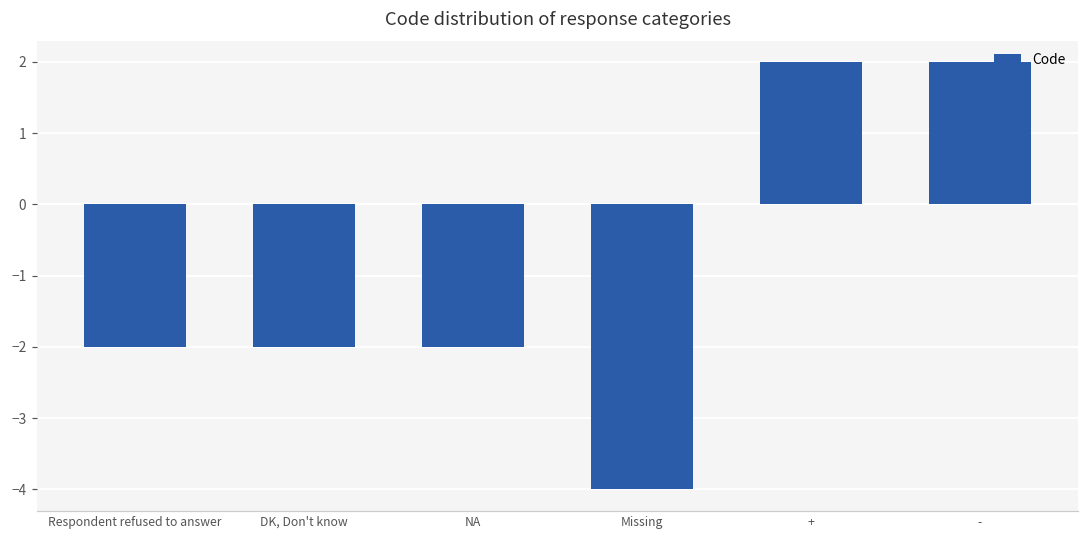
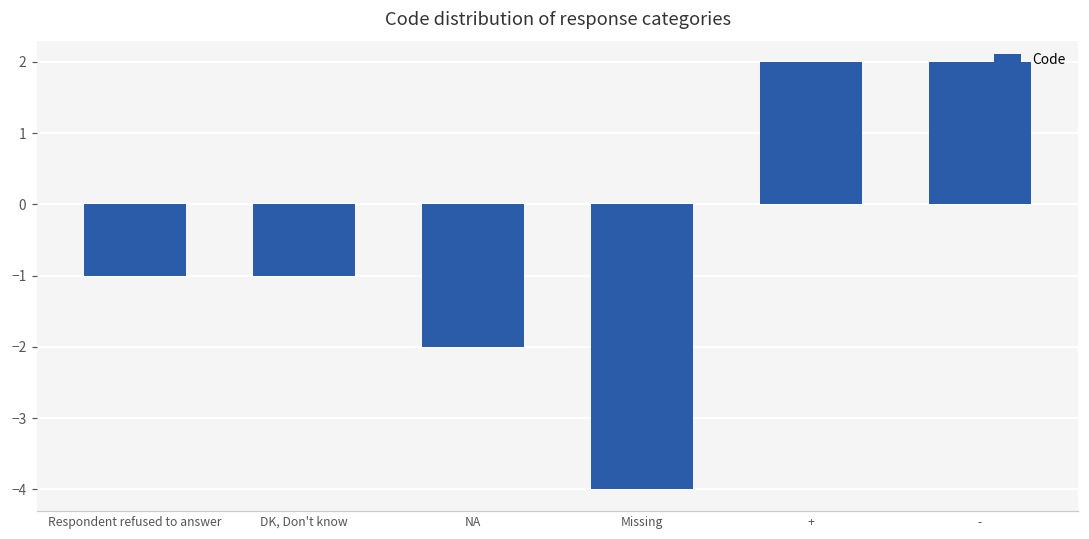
Respondent refused to answer: -2 -> -1
DK, Don't know: -2 -> -1
